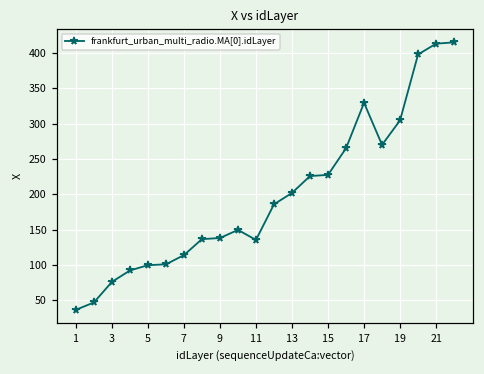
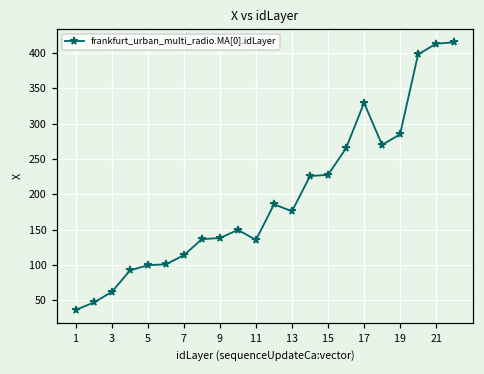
3: 80 -> 60
13: 200 -> 180
19: 300 -> 280
